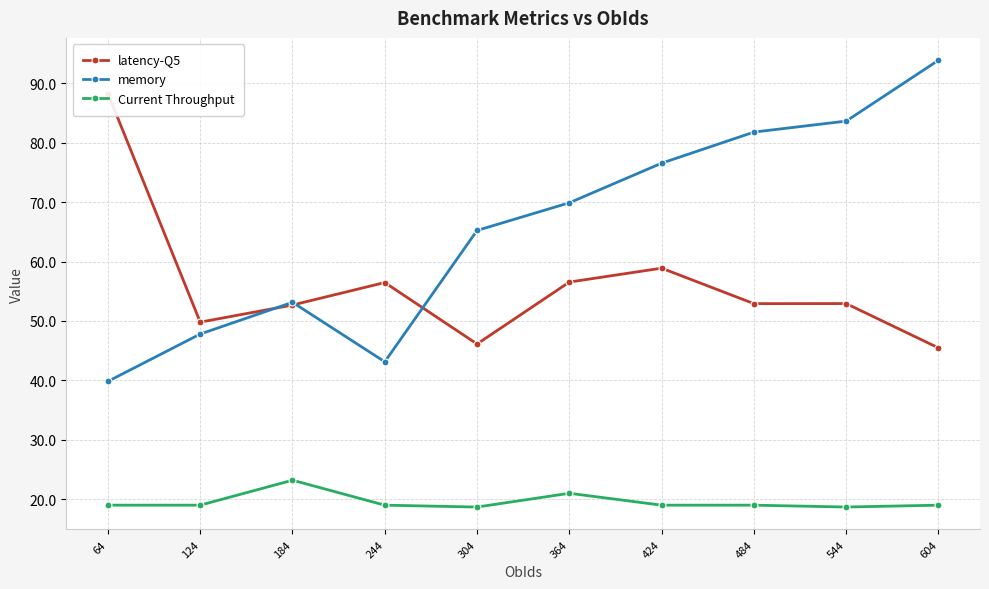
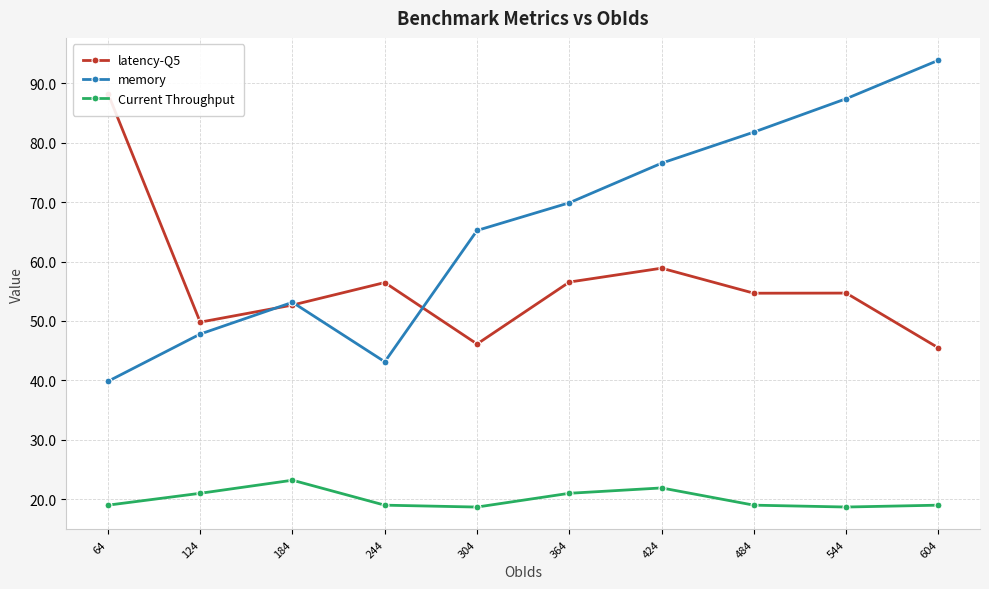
Current Throughput, 124: 19 -> 21
Current Throughput, 424: 19 -> 22
latency-Q5, 484: 53 -> 55
latency-Q5, 544: 53 -> 55
memory, 544: 84 -> 87
